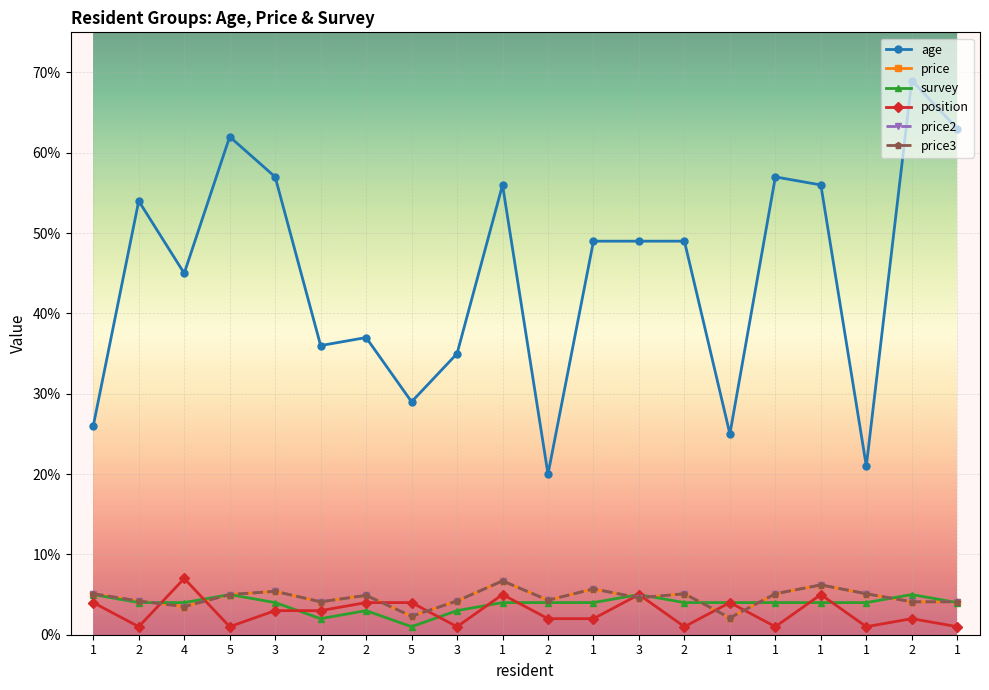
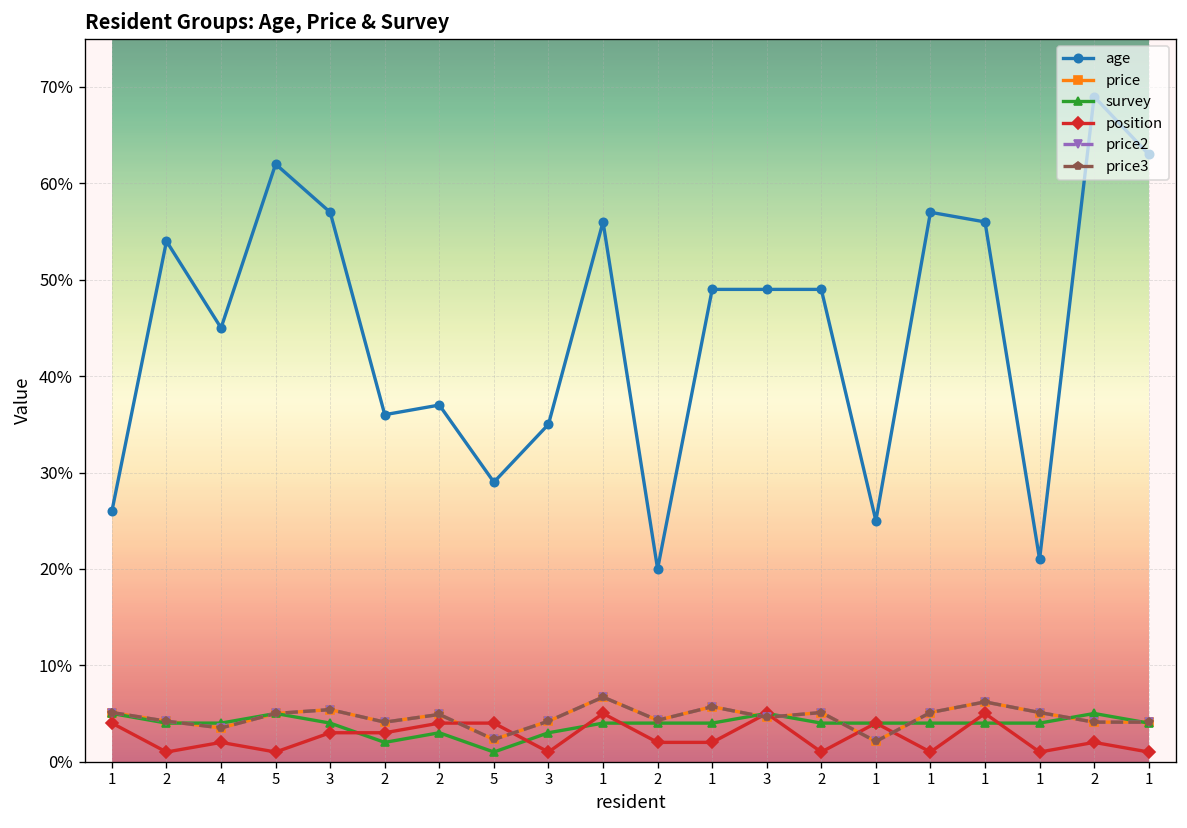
position, 4: 7% -> 2%
